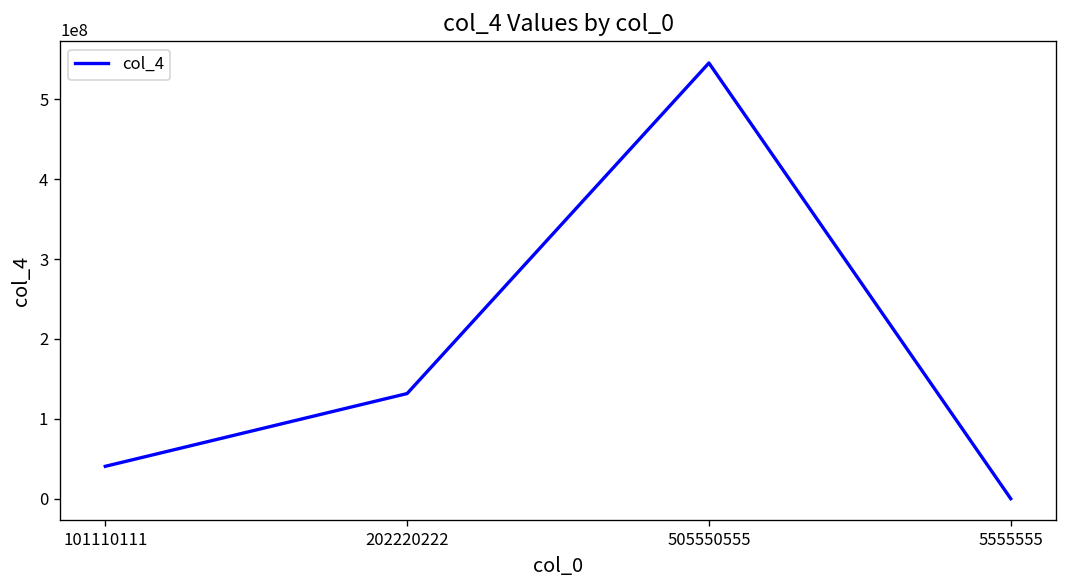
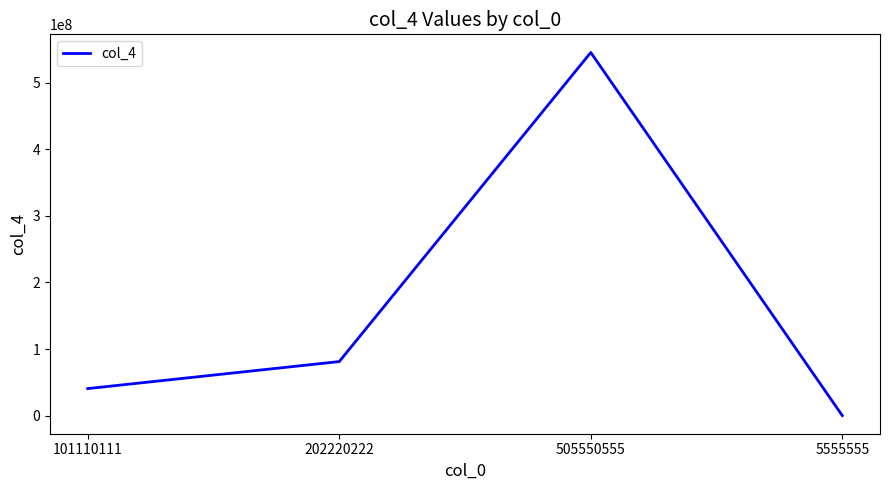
202220222: 130000000 -> 80000000
